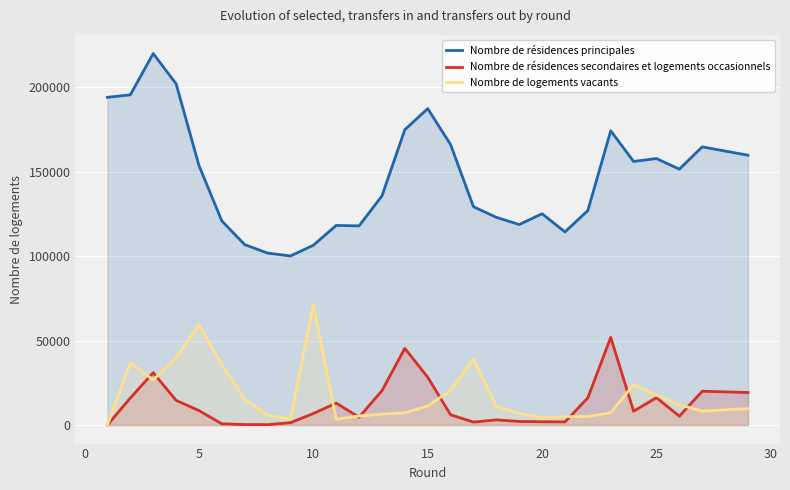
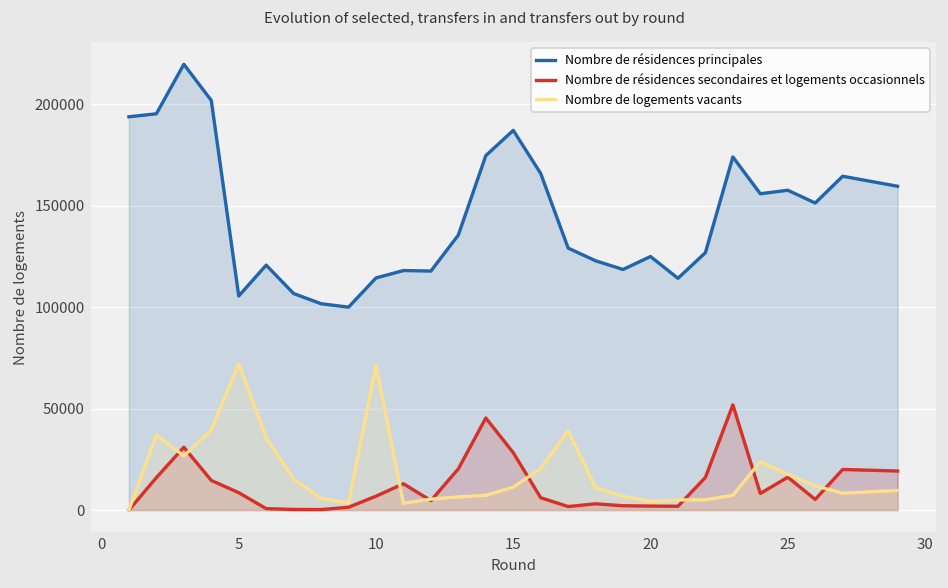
Nombre de résidences principales, 5: 154000 -> 106000
Nombre de logements vacants, 5: 59000 -> 72000
Nombre de résidences principales, 10: 106000 -> 114000
